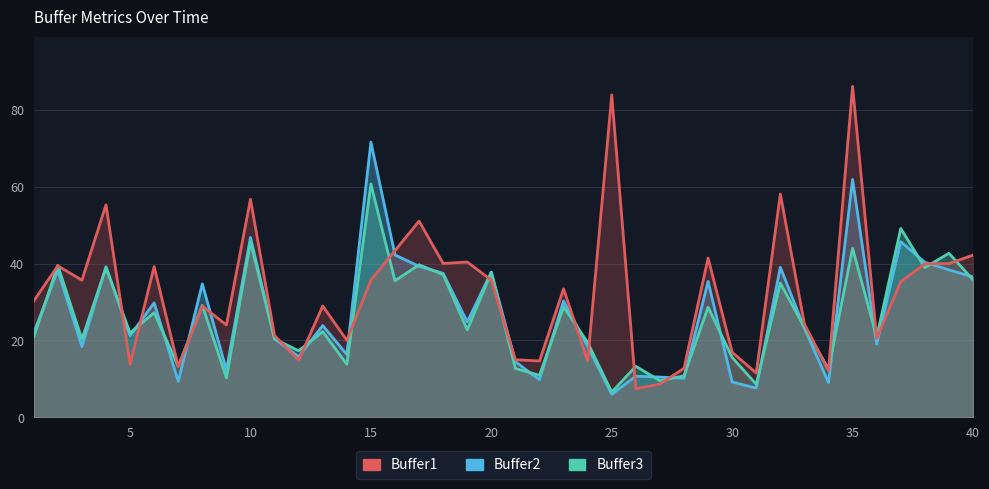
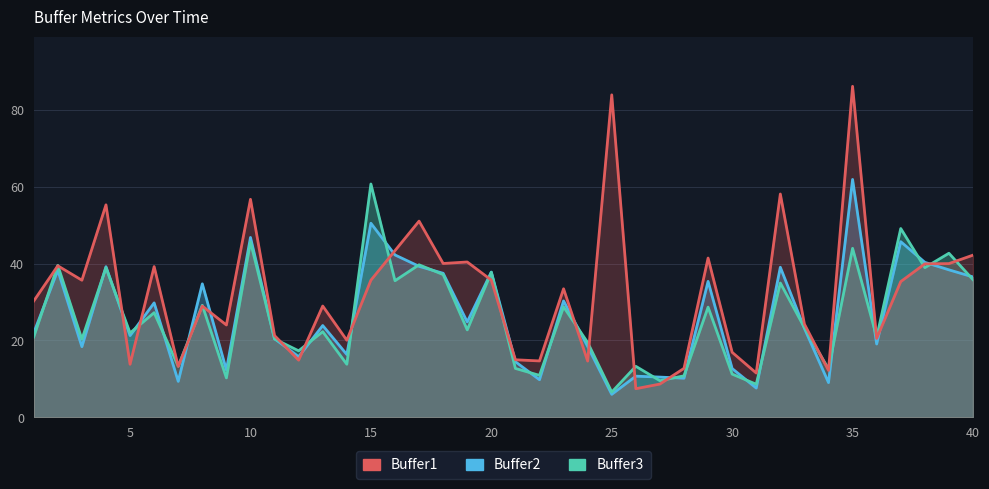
Buffer2, 15: 72 -> 50
Buffer2, 30: 9 -> 13
Buffer3, 30: 16 -> 11
